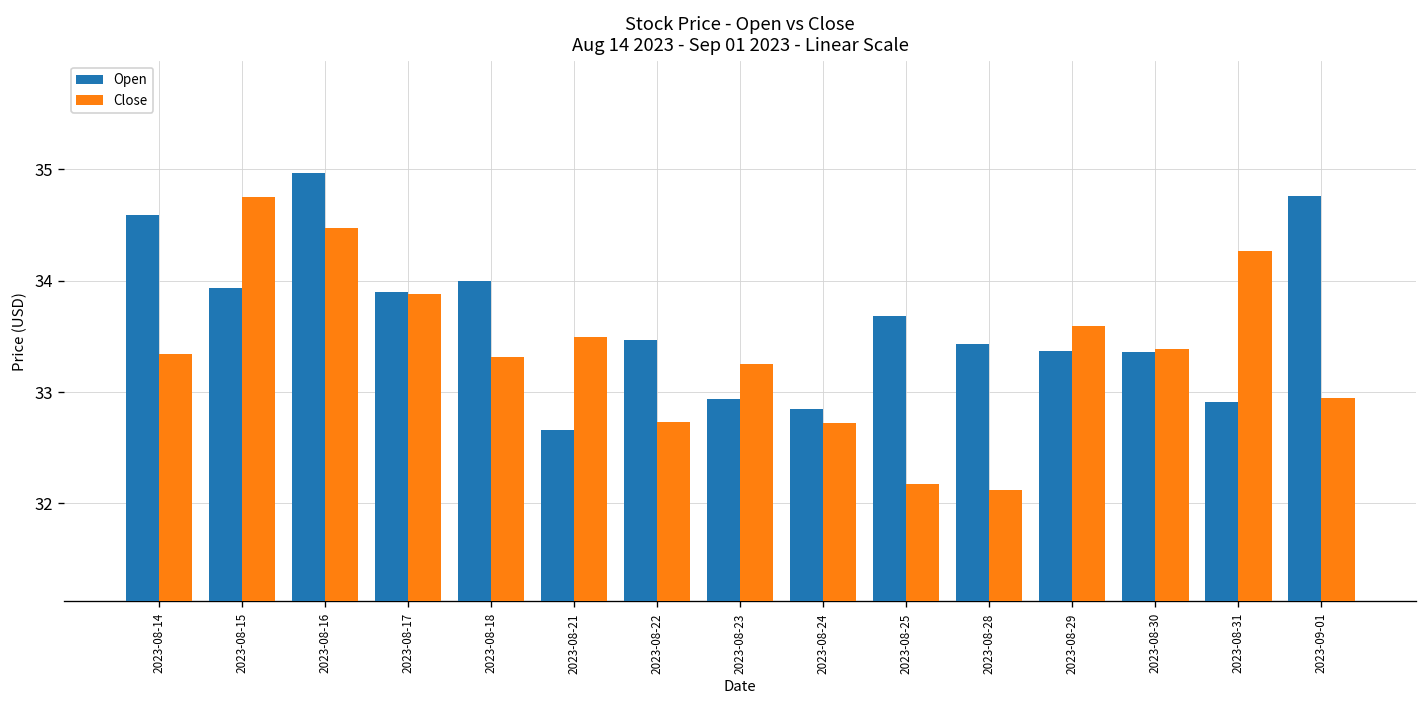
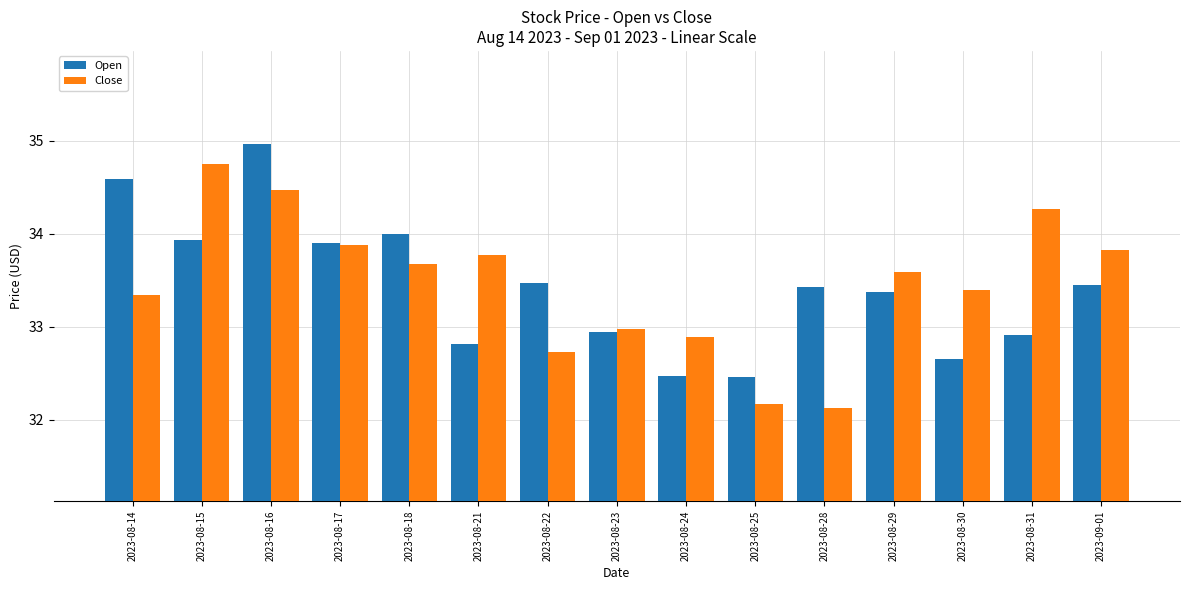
Close, 2023-08-18: 33.3 -> 33.7
Open, 2023-08-21: 32.7 -> 32.8
Close, 2023-08-21: 33.5 -> 33.8
Close, 2023-08-23: 33.3 -> 33.0
Open, 2023-08-24: 32.9 -> 32.5
Close, 2023-08-24: 32.7 -> 32.9
Open, 2023-08-25: 33.7 -> 32.5
Open, 2023-08-30: 33.4 -> 32.7
Open, 2023-09-01: 34.8 -> 33.5
Close, 2023-09-01: 33.0 -> 33.8
